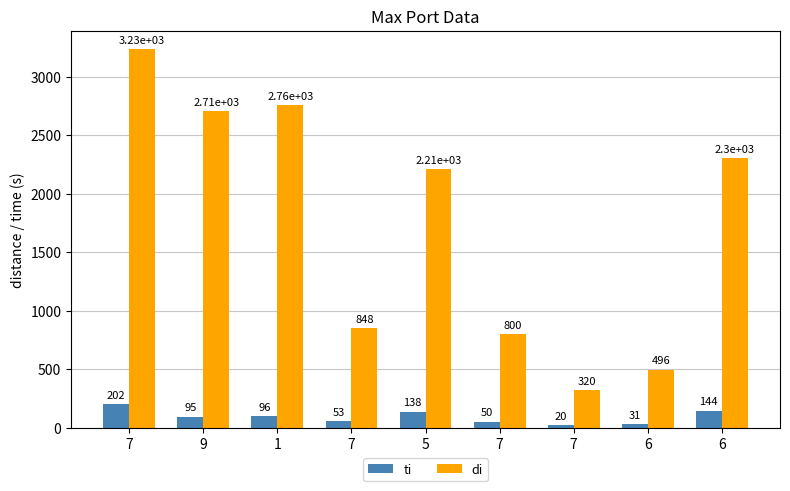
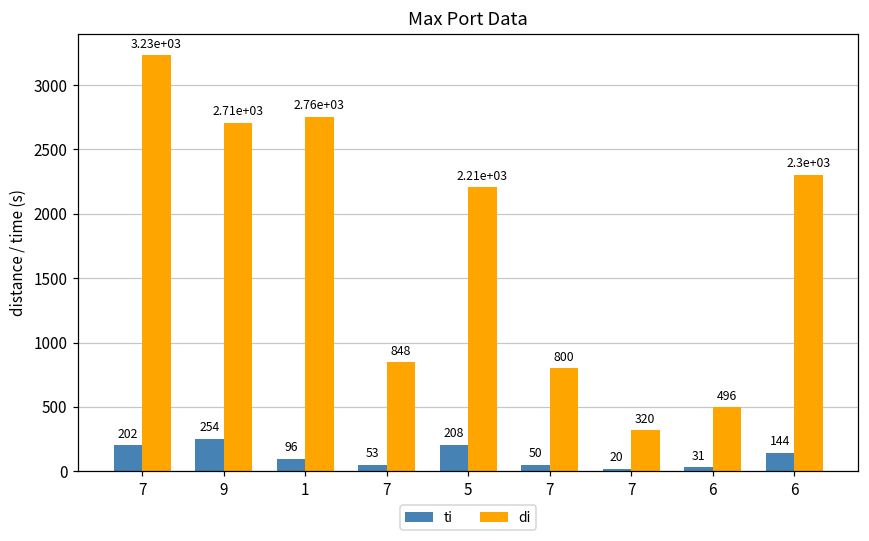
ti, 9: 95 -> 254
ti, 5: 138 -> 208
